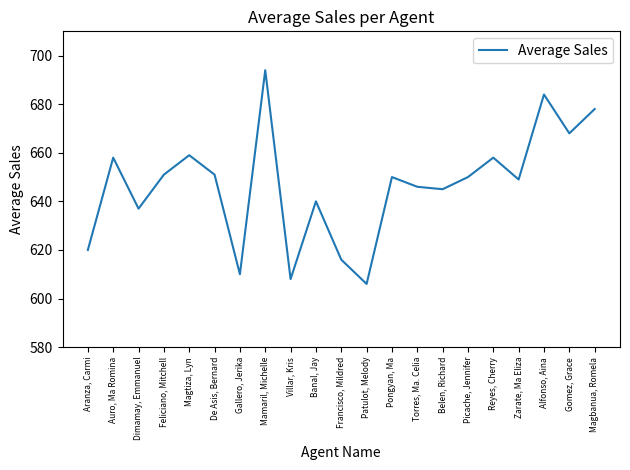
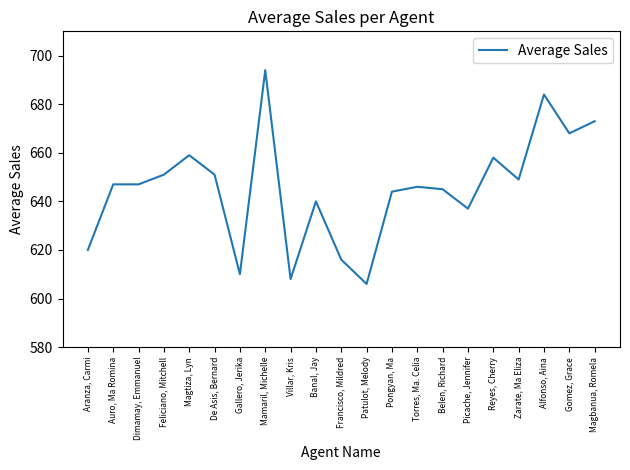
Auro, Ma Romina: 658 -> 647
Dimamay, Emmanuel: 637 -> 647
Pongyan, Ma: 650 -> 644
Picache, Jennifer: 650 -> 637
Magbanua, Romela: 678 -> 673
